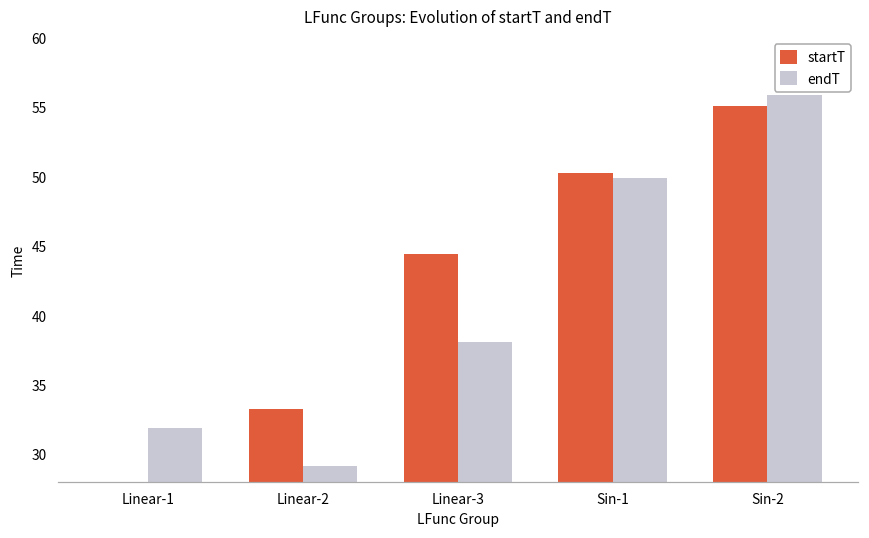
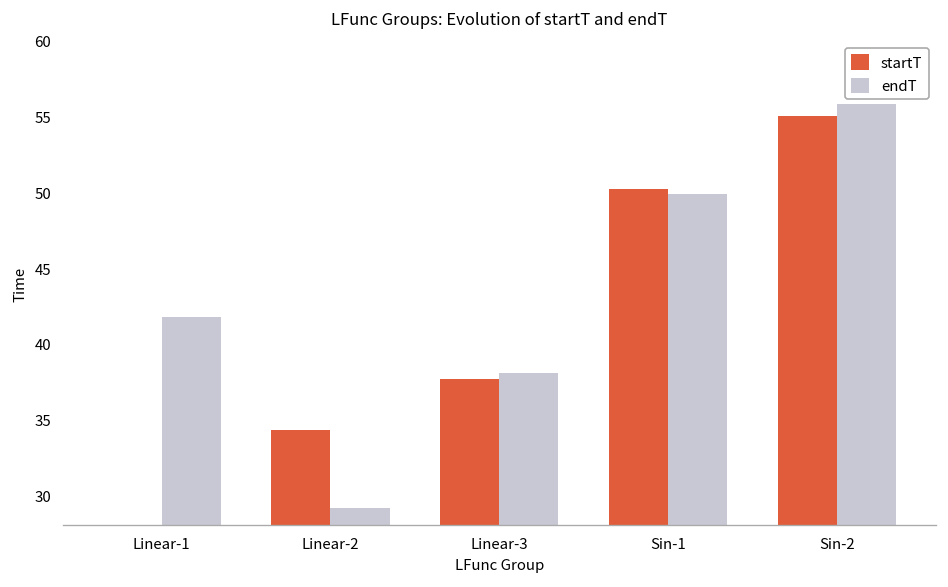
endT, Linear-1: 31.9 -> 41.8
startT, Linear-2: 33.3 -> 34.3
startT, Linear-3: 44.4 -> 37.7
